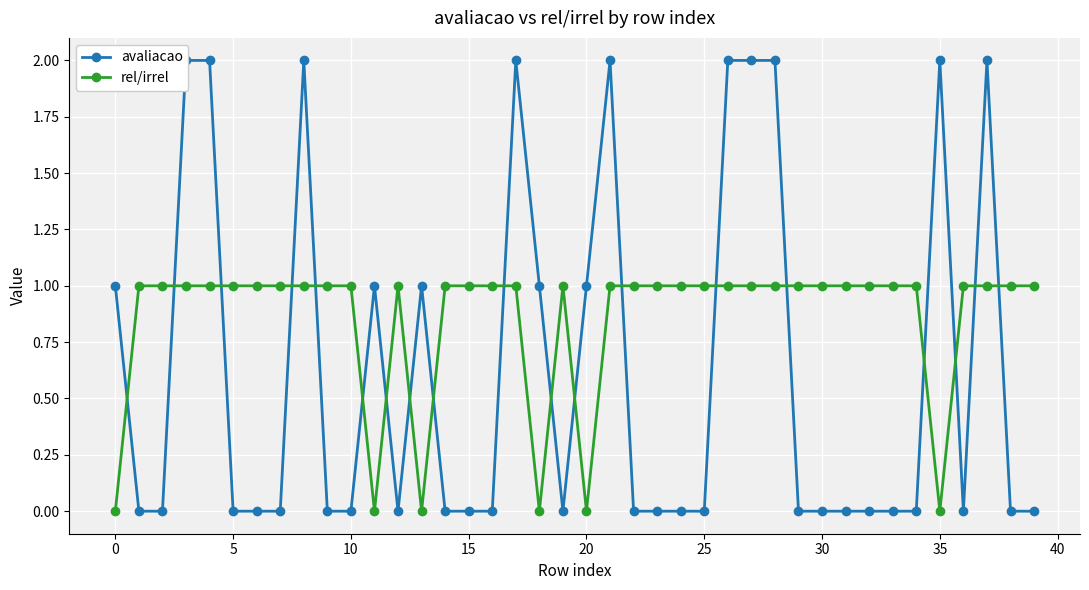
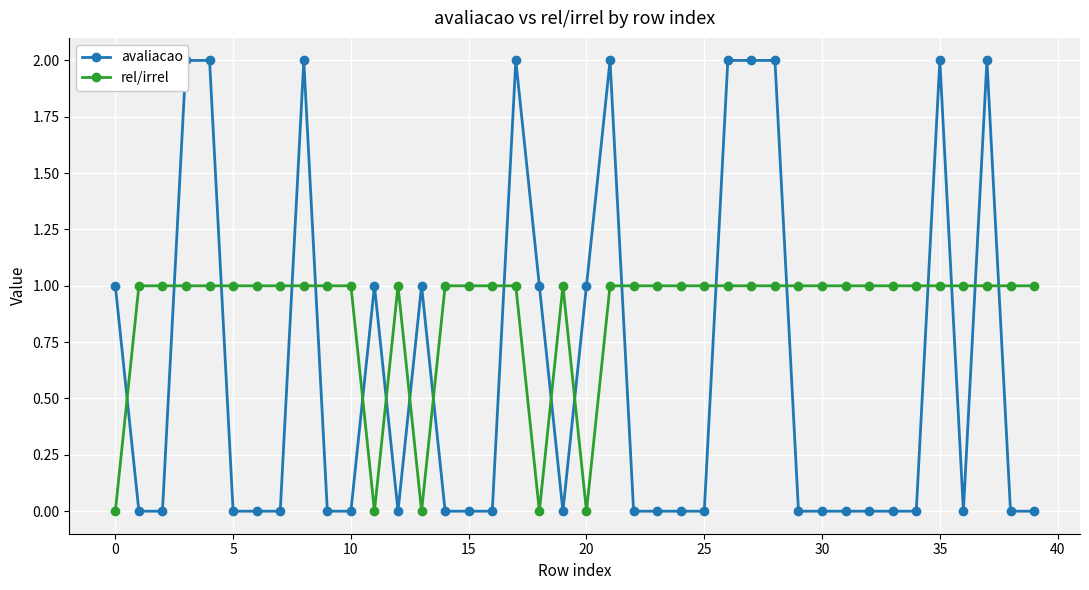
rel/irrel, 35: 0 -> 1
